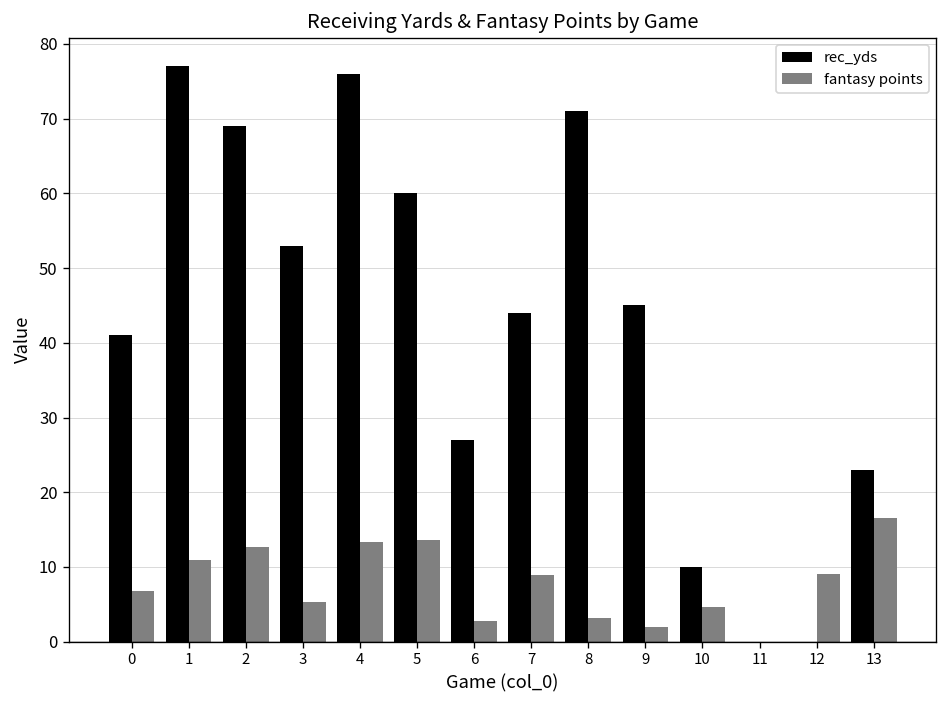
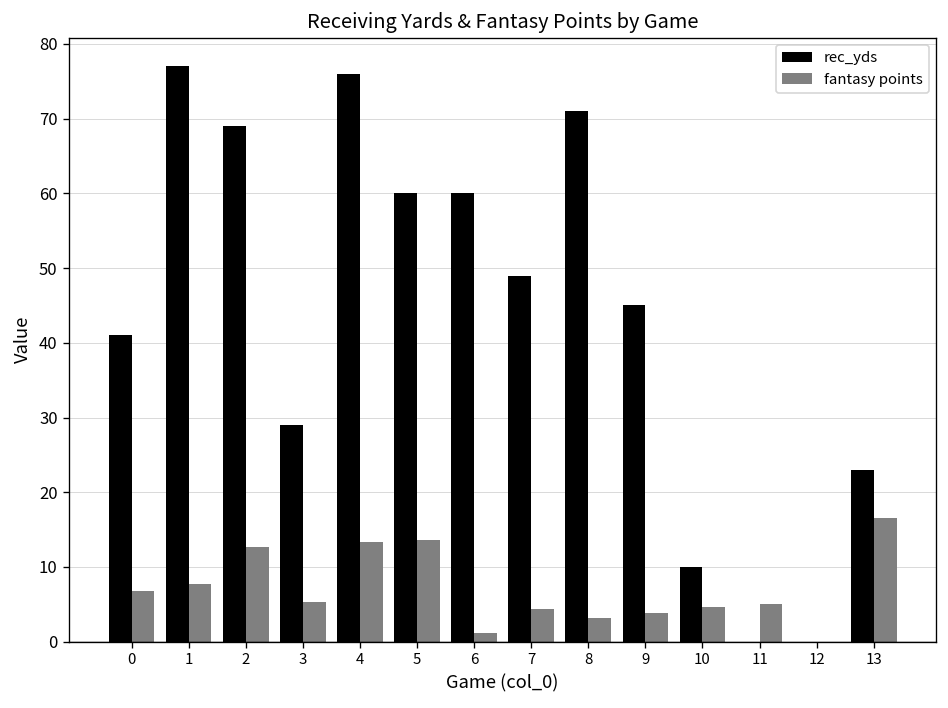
fantasy points, 1: 11 -> 8
rec_yds, 3: 53 -> 29
rec_yds, 6: 27 -> 60
fantasy points, 6: 3 -> 1
rec_yds, 7: 44 -> 49
fantasy points, 7: 9 -> 4
fantasy points, 9: 2 -> 4
fantasy points, 11: 0 -> 5
fantasy points, 12: 9 -> 0
